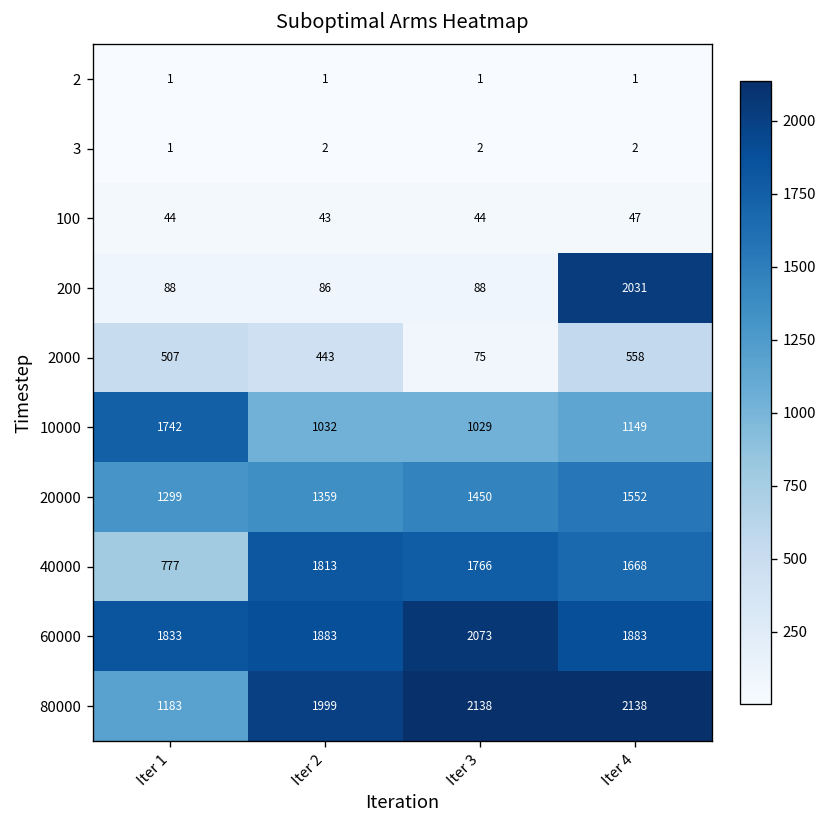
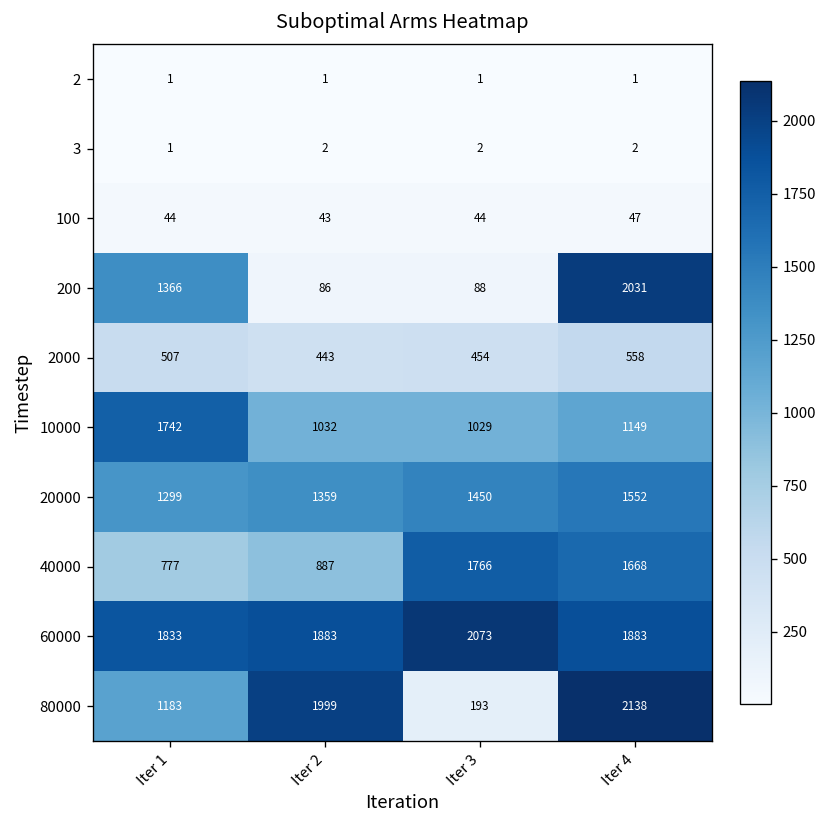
200, Iter 1: 88 -> 1366
2000, Iter 3: 75 -> 454
40000, Iter 2: 1813 -> 887
80000, Iter 3: 2138 -> 193
